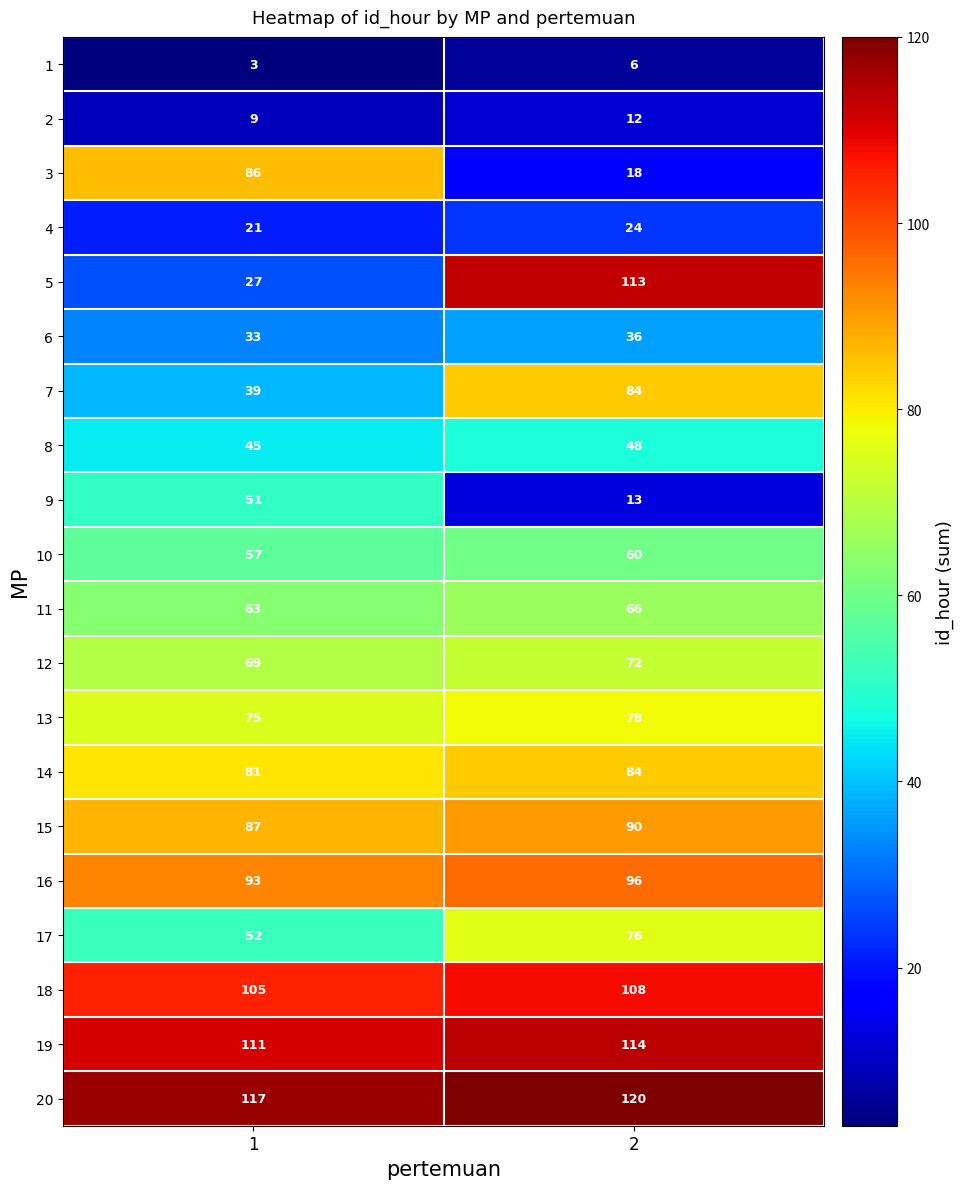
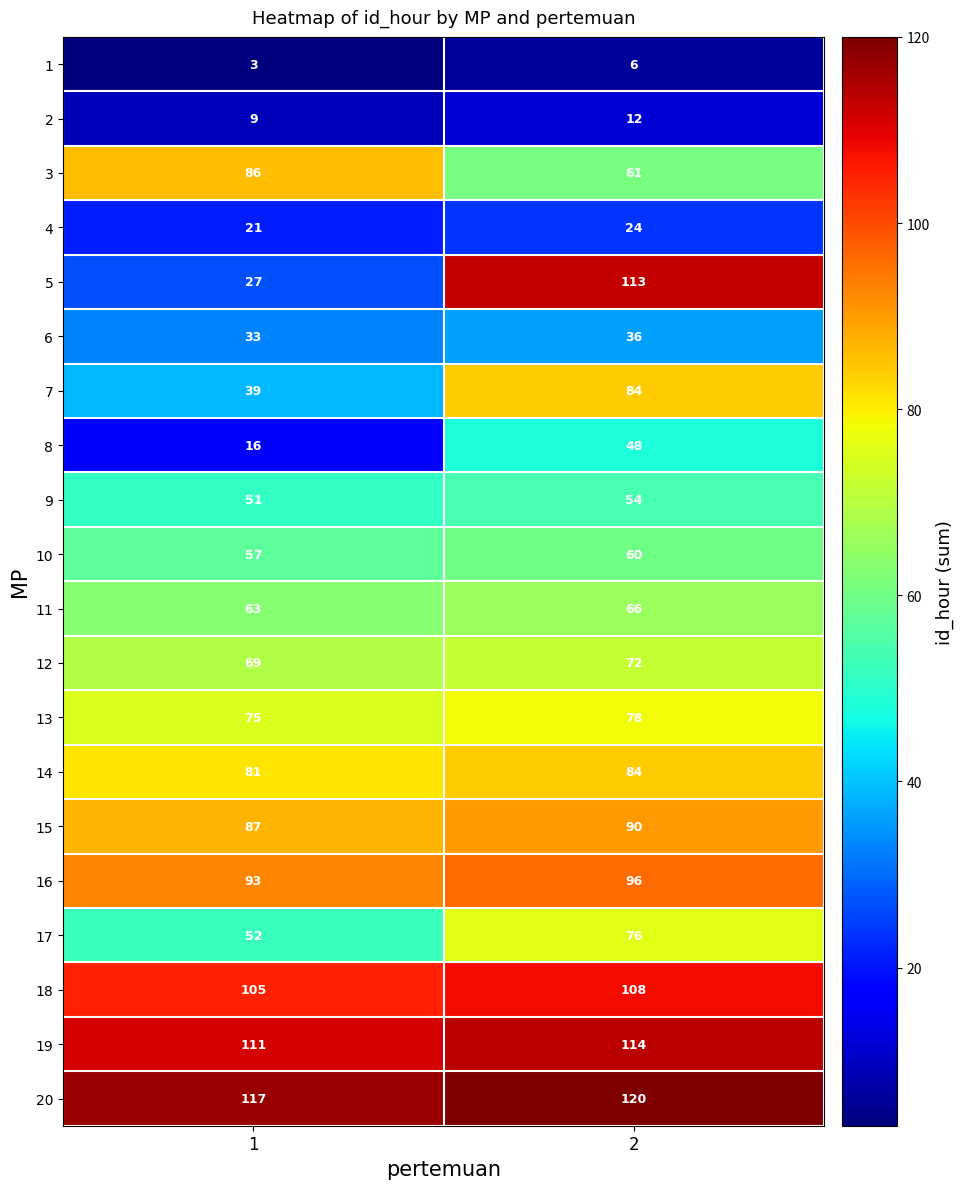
3, 2: 18 -> 61
8, 1: 45 -> 16
9, 2: 13 -> 54
